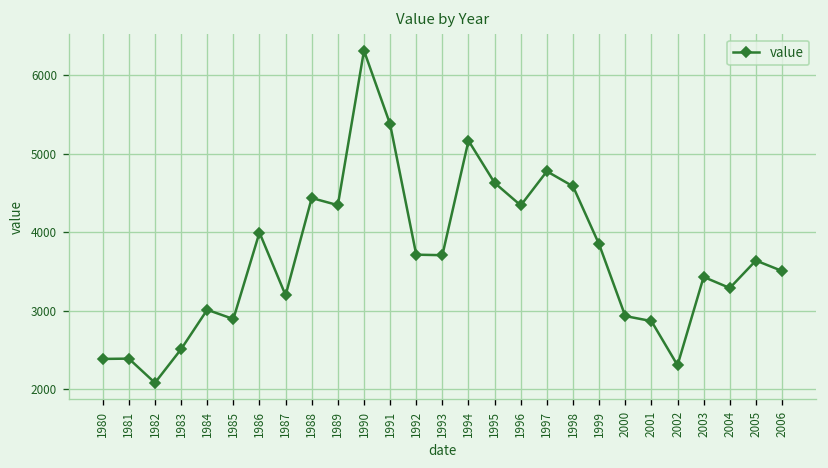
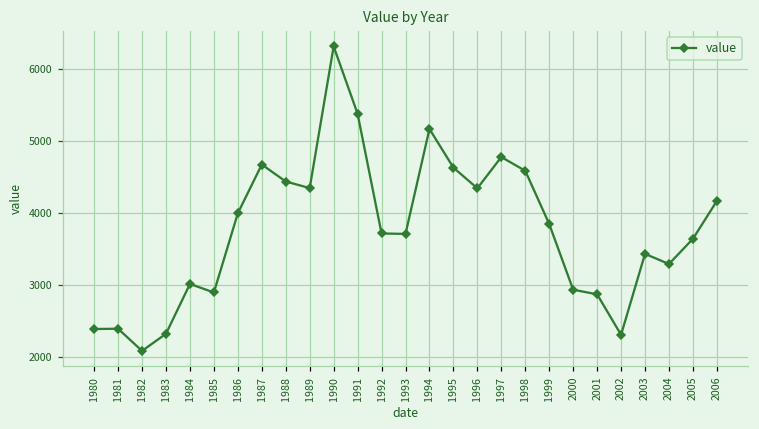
1983: 2500 -> 2300
1987: 3200 -> 4700
2006: 3500 -> 4200
